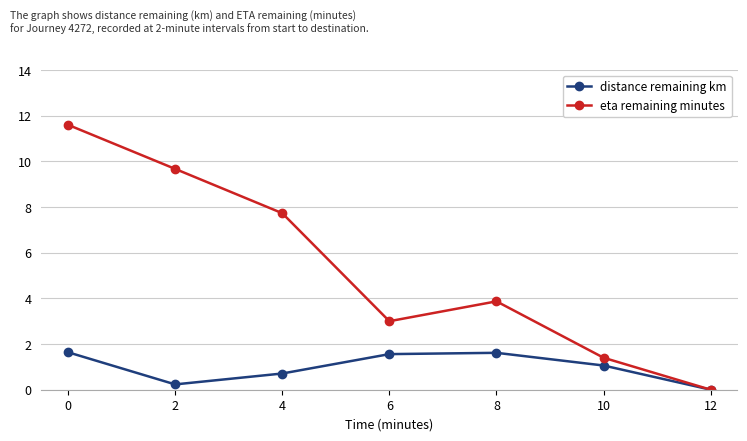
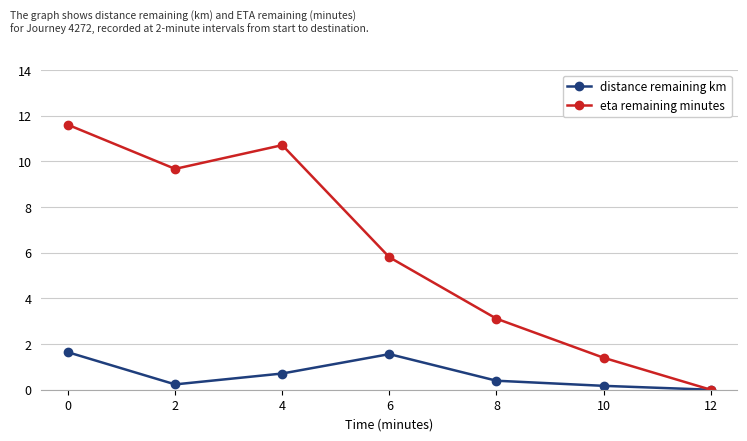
eta remaining minutes, 4: 7.7 -> 10.7
eta remaining minutes, 6: 3.0 -> 5.8
distance remaining km, 8: 1.6 -> 0.4
eta remaining minutes, 8: 3.9 -> 3.1
distance remaining km, 10: 1.1 -> 0.2
